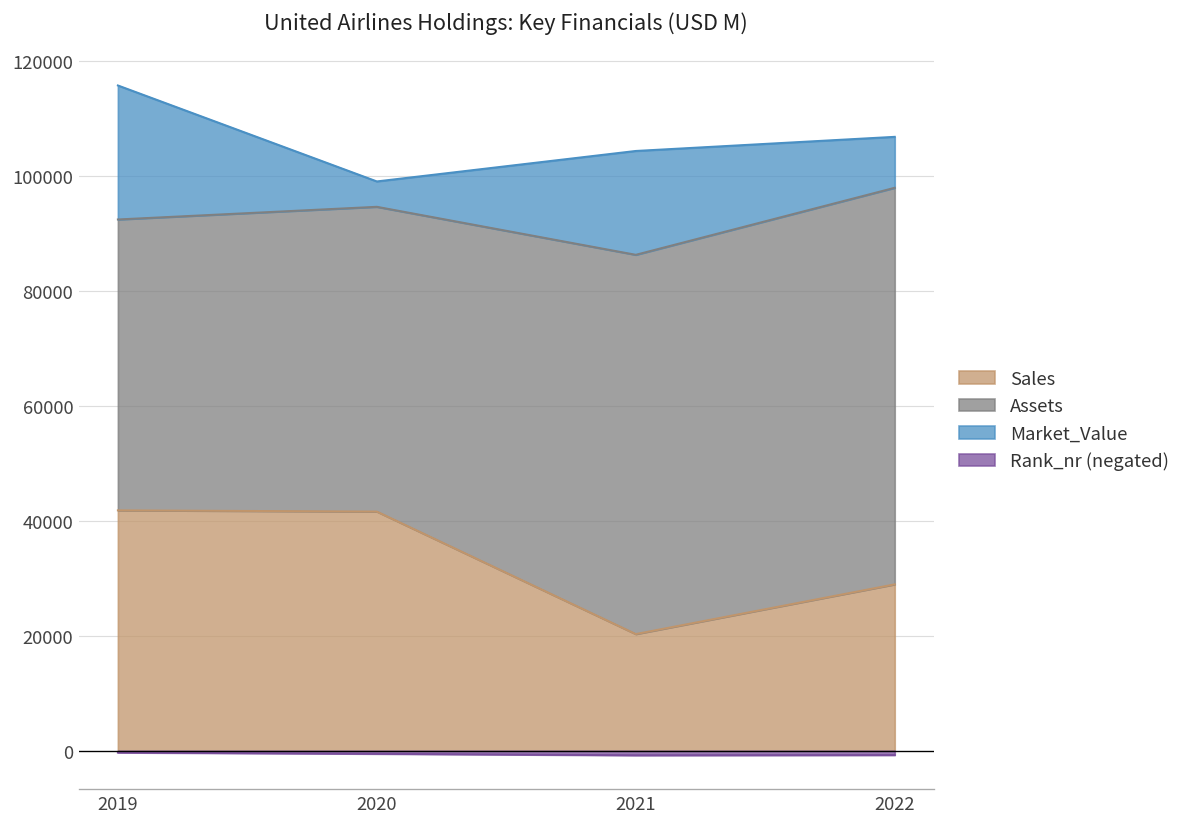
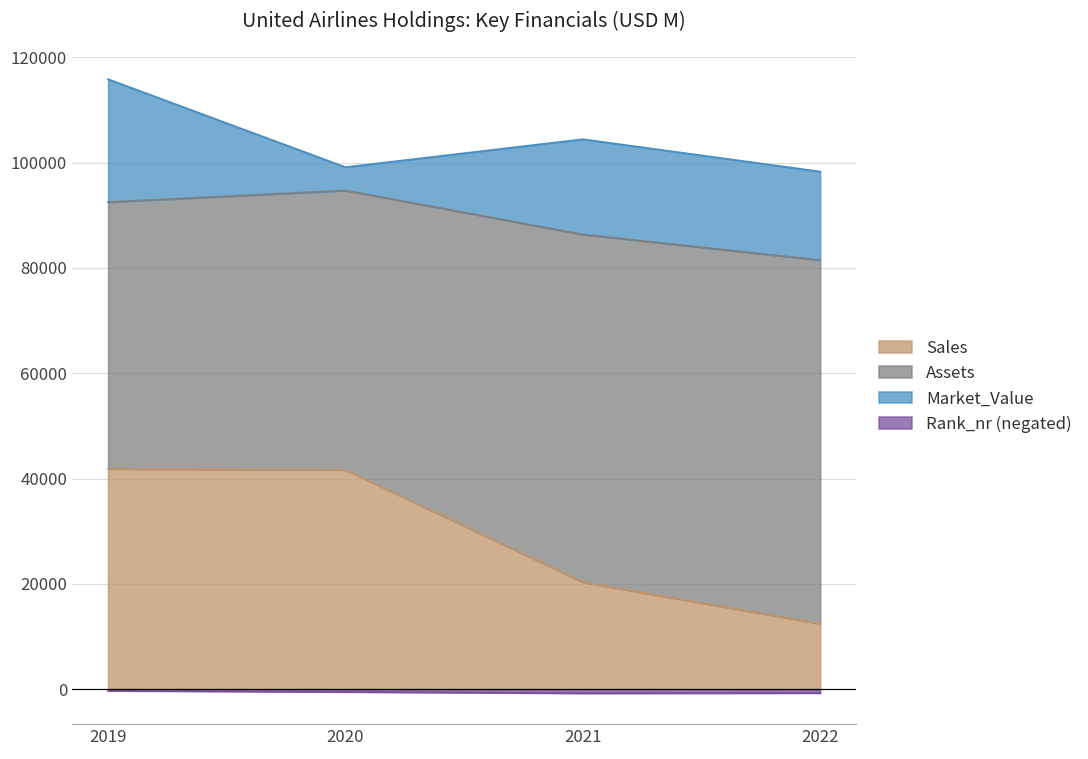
Sales, 2022: 29000 -> 12000
Market_Value, 2022: 9000 -> 17000
